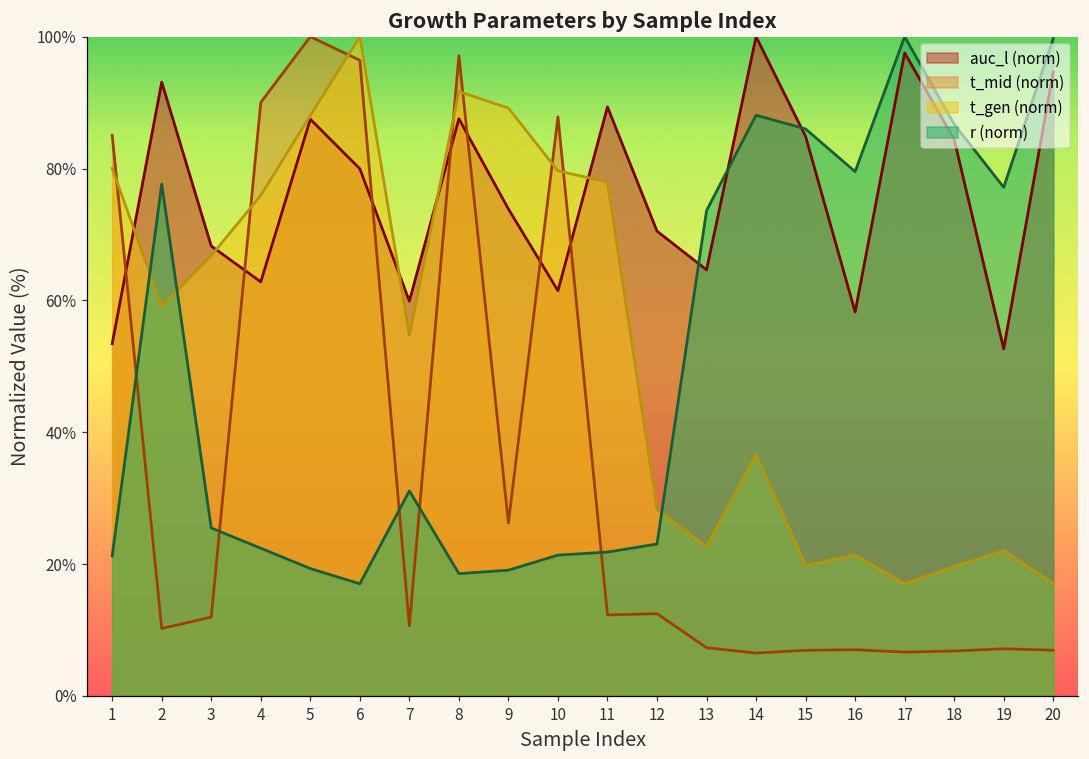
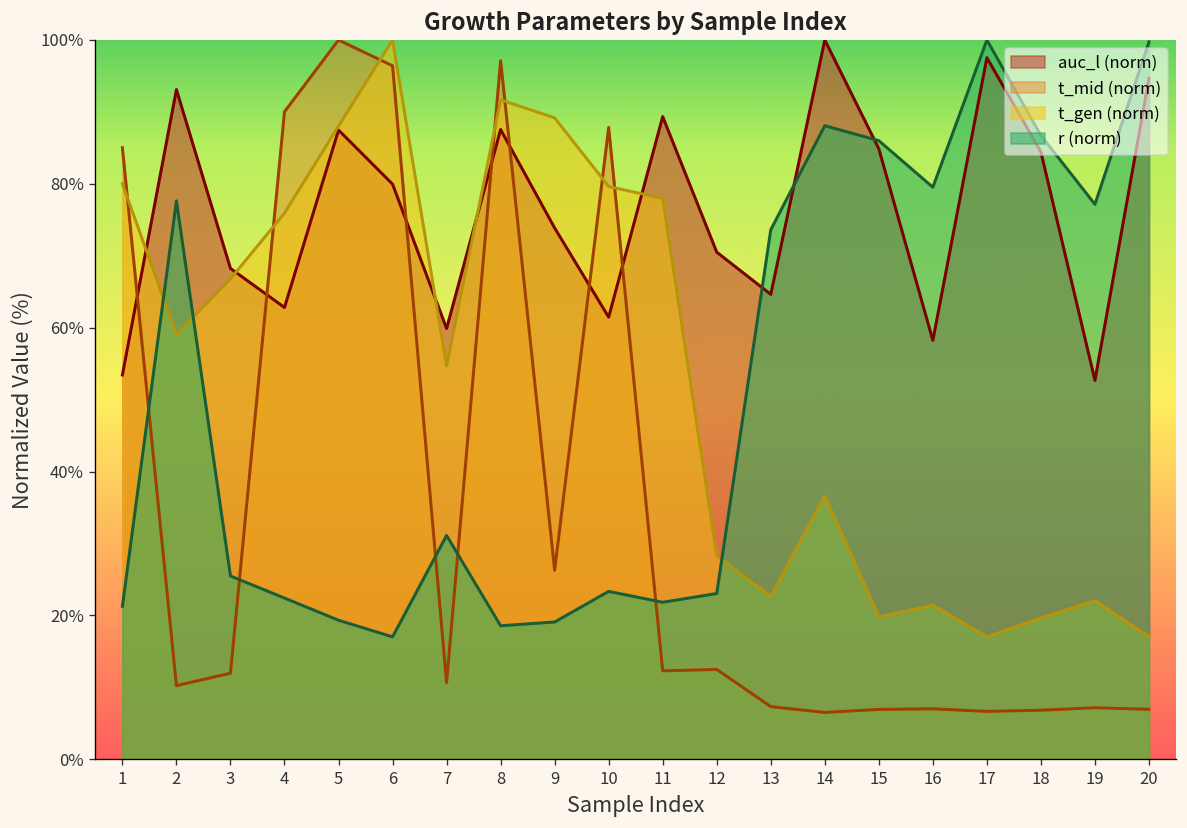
r (norm), 10: 21% -> 23%
